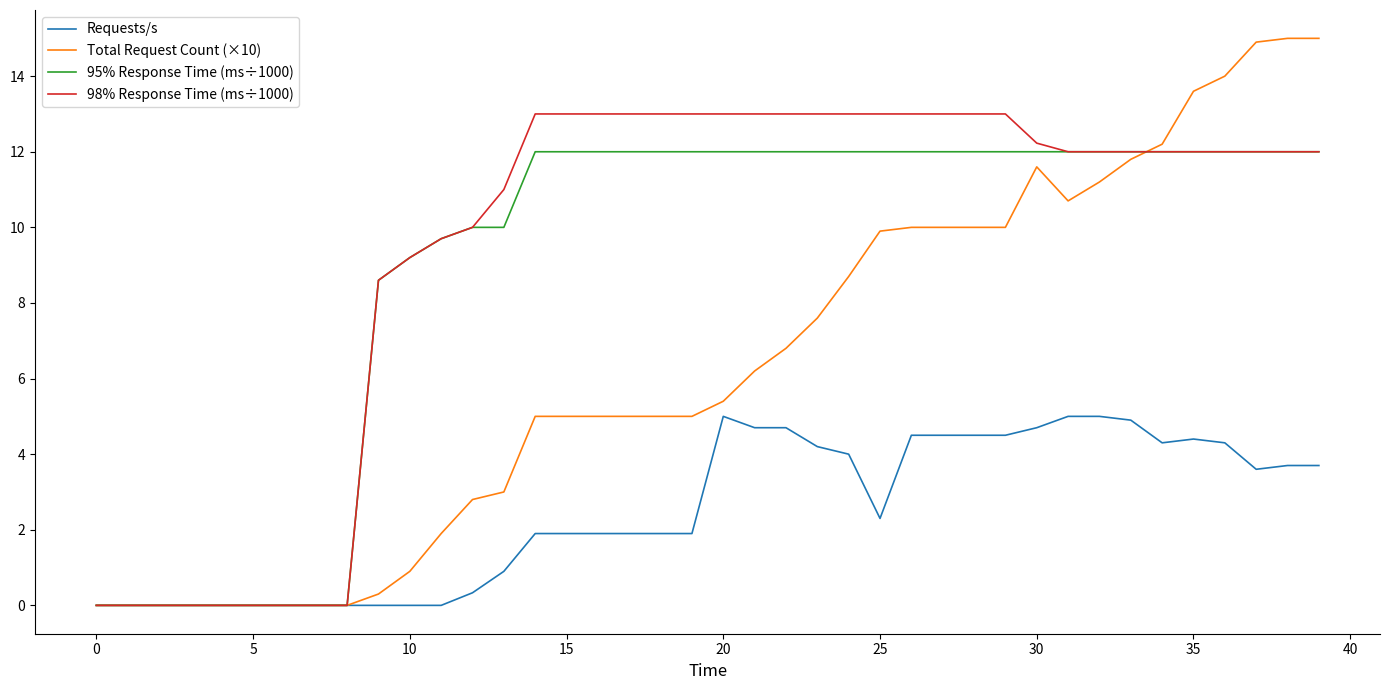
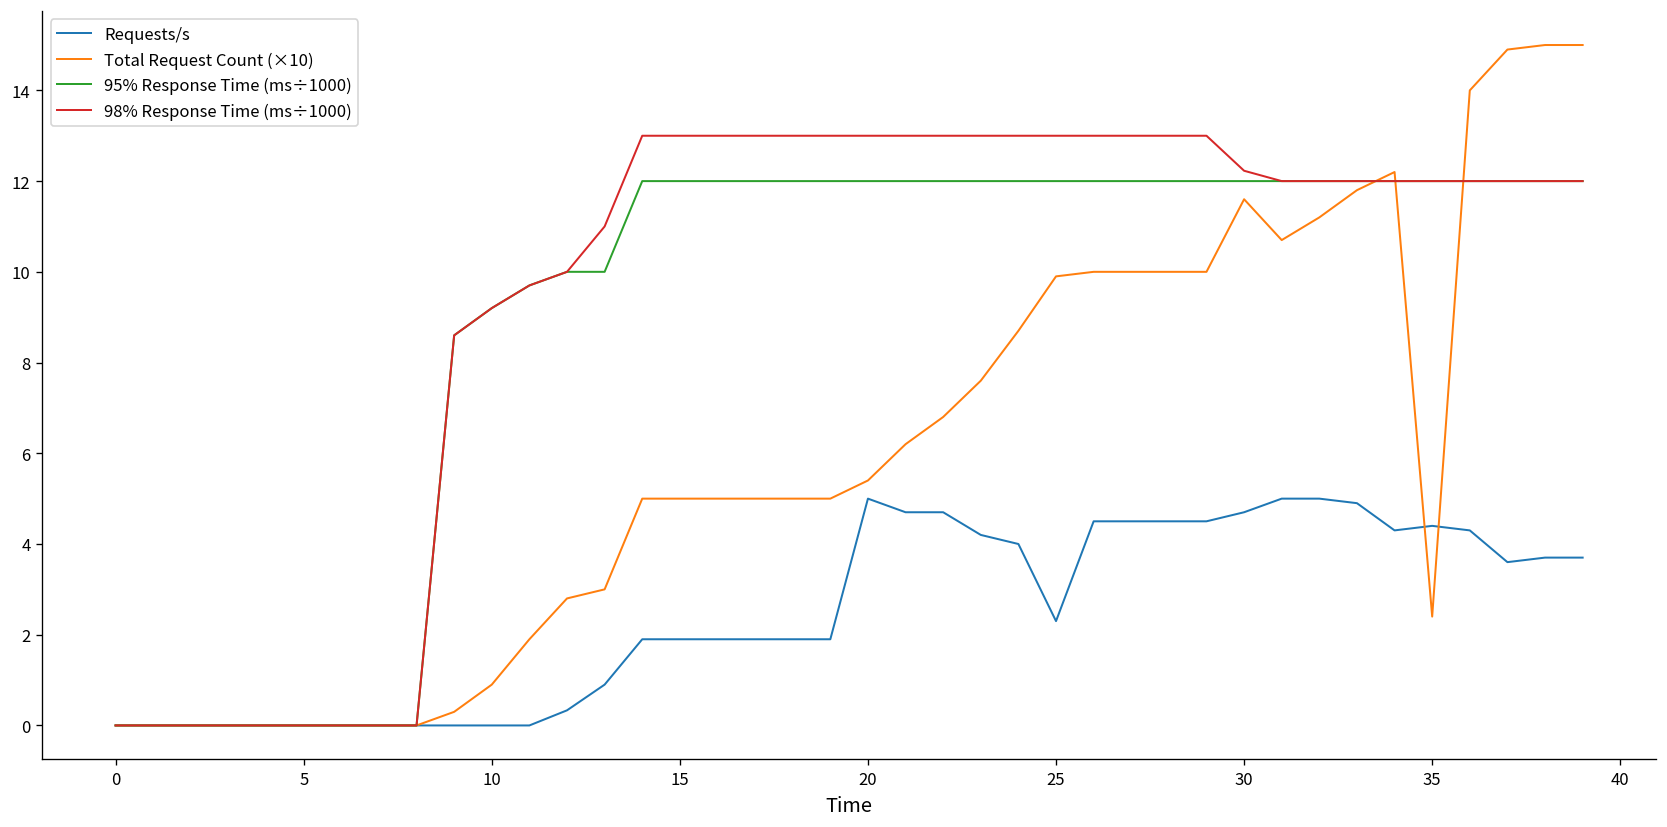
Total Request Count (×10), 35: 13.6 -> 2.4
